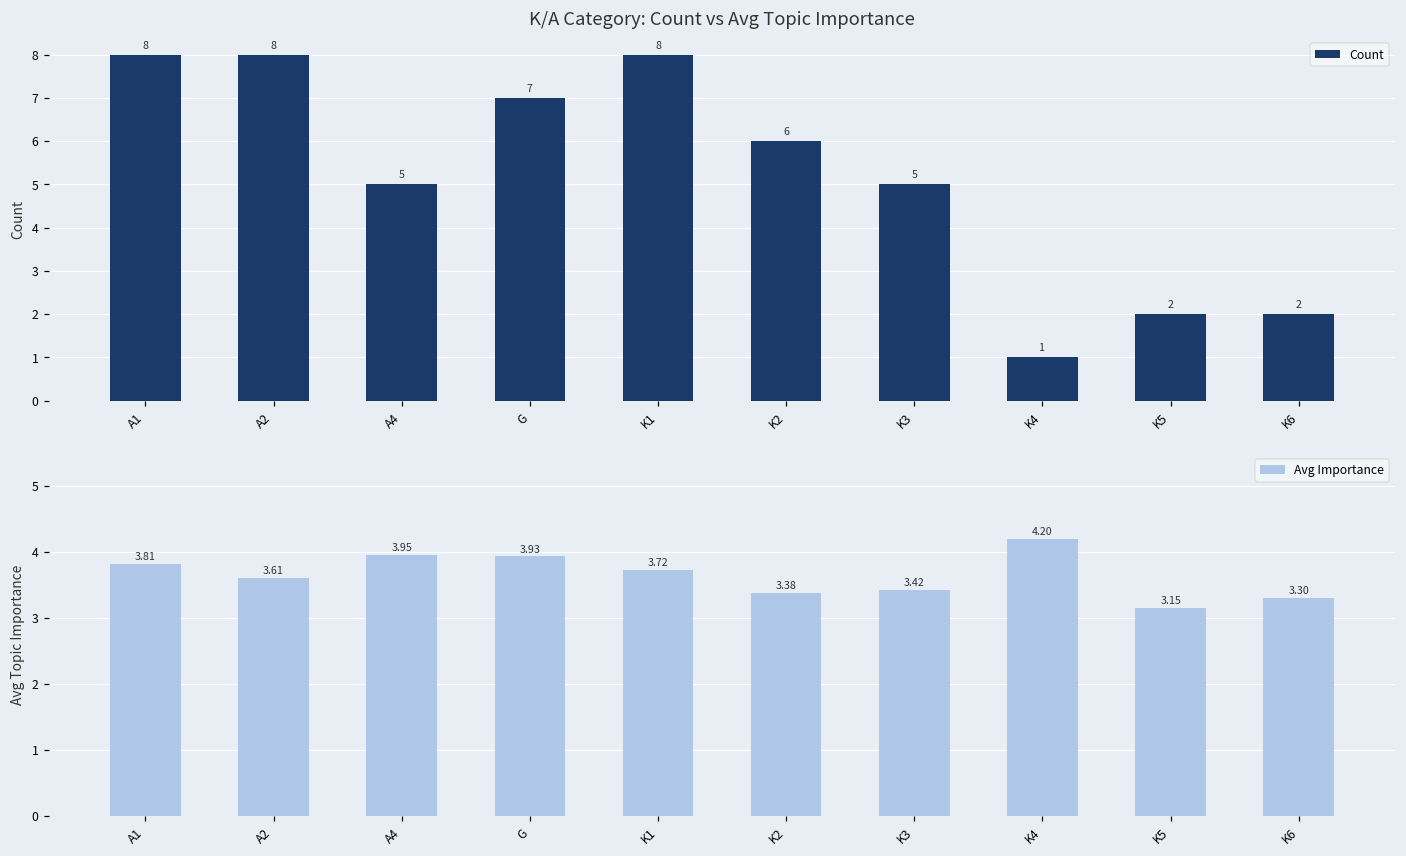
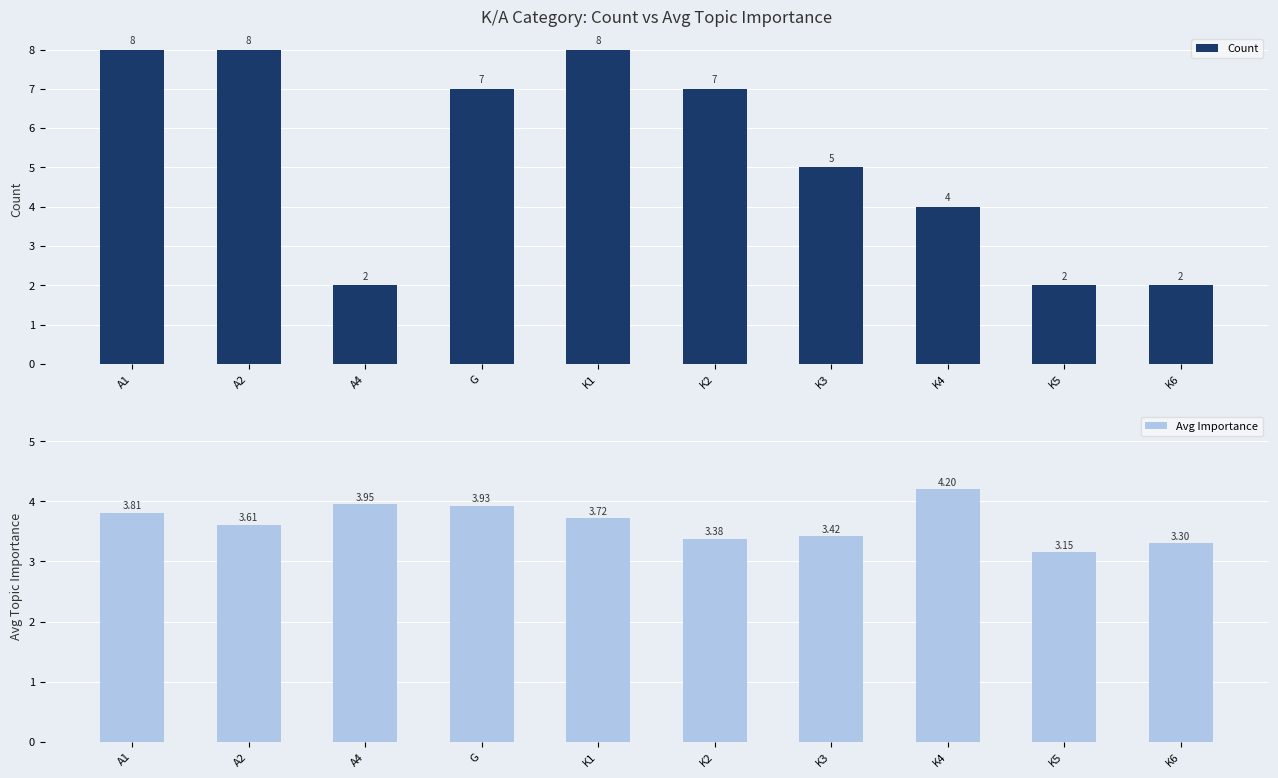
K/A Category: Count vs Avg Topic Importance, A4: 5 -> 2
K/A Category: Count vs Avg Topic Importance, K2: 6 -> 7
K/A Category: Count vs Avg Topic Importance, K4: 1 -> 4
